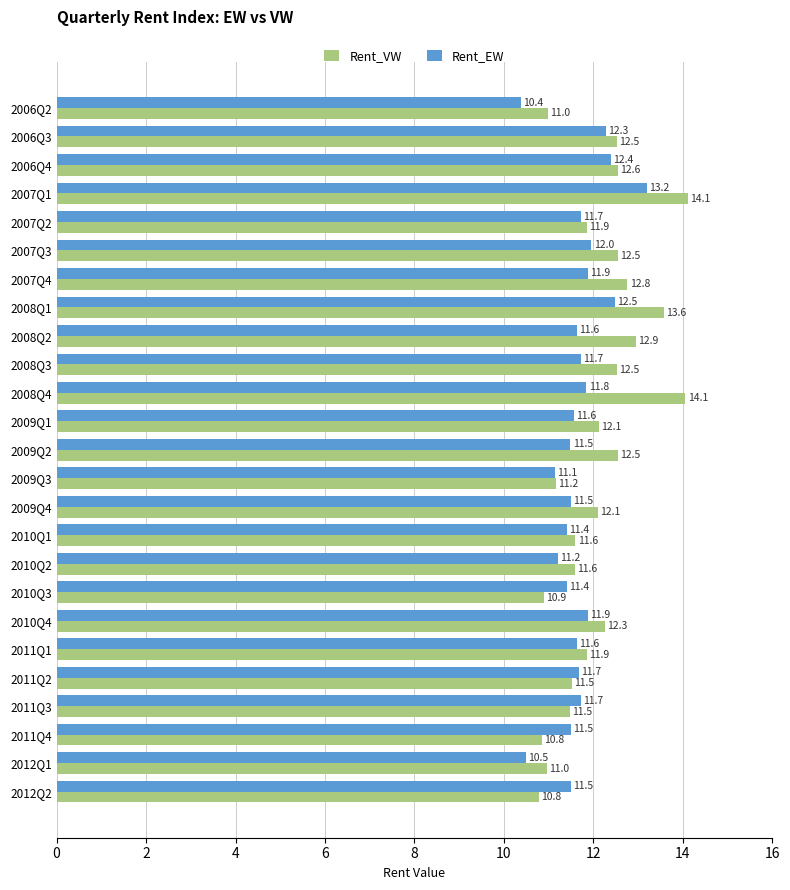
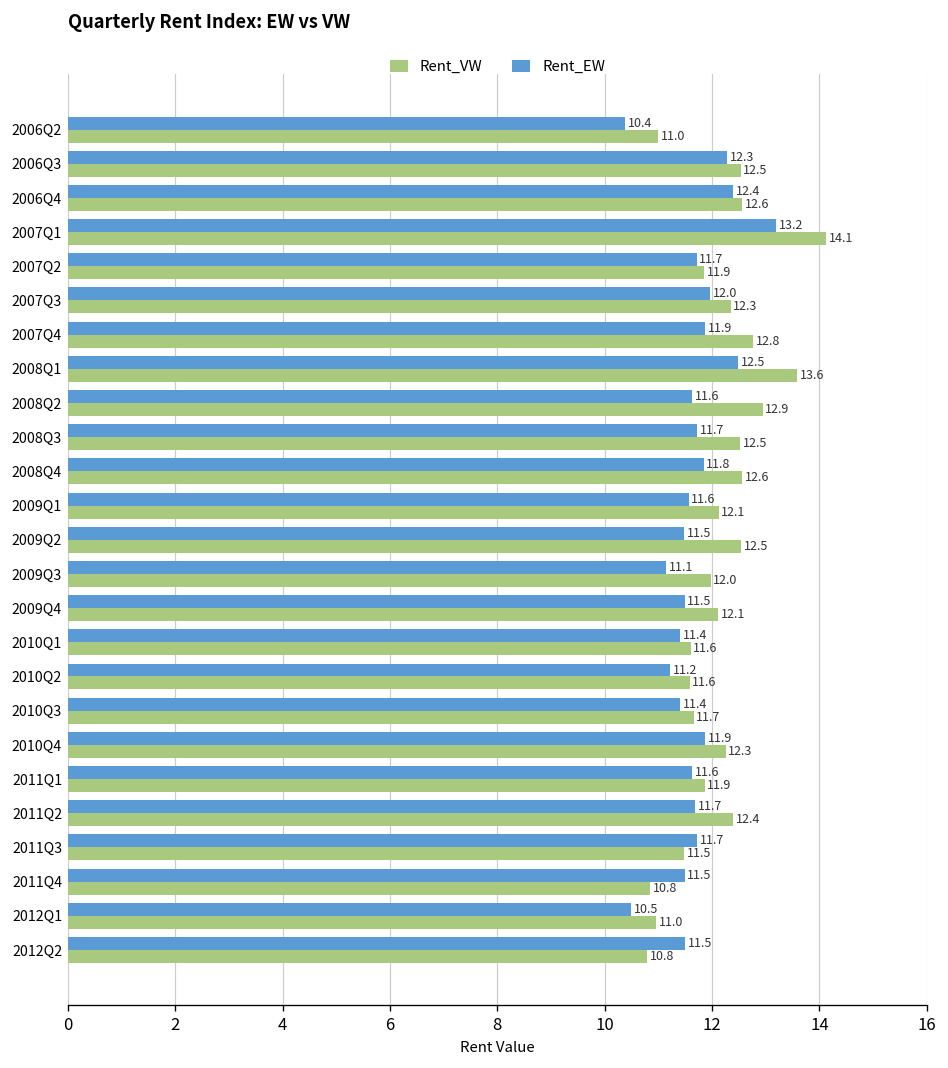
Rent_VW, 2007Q3: 12.5 -> 12.3
Rent_VW, 2008Q4: 14.1 -> 12.6
Rent_VW, 2009Q3: 11.2 -> 12.0
Rent_VW, 2010Q3: 10.9 -> 11.7
Rent_VW, 2011Q2: 11.5 -> 12.4
